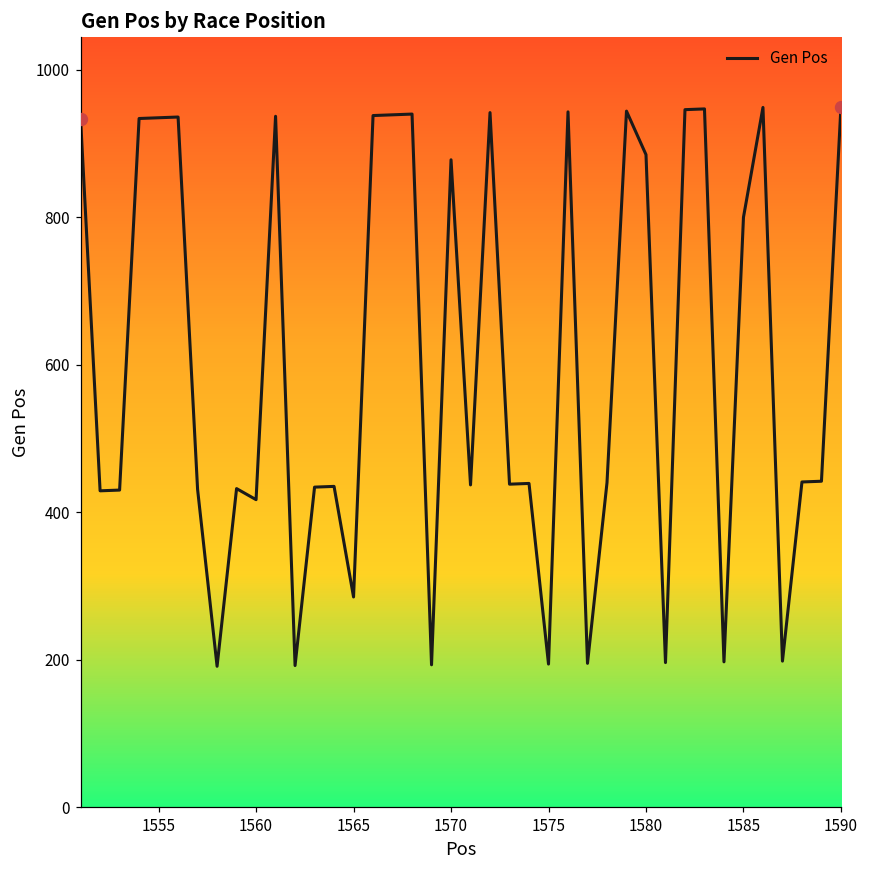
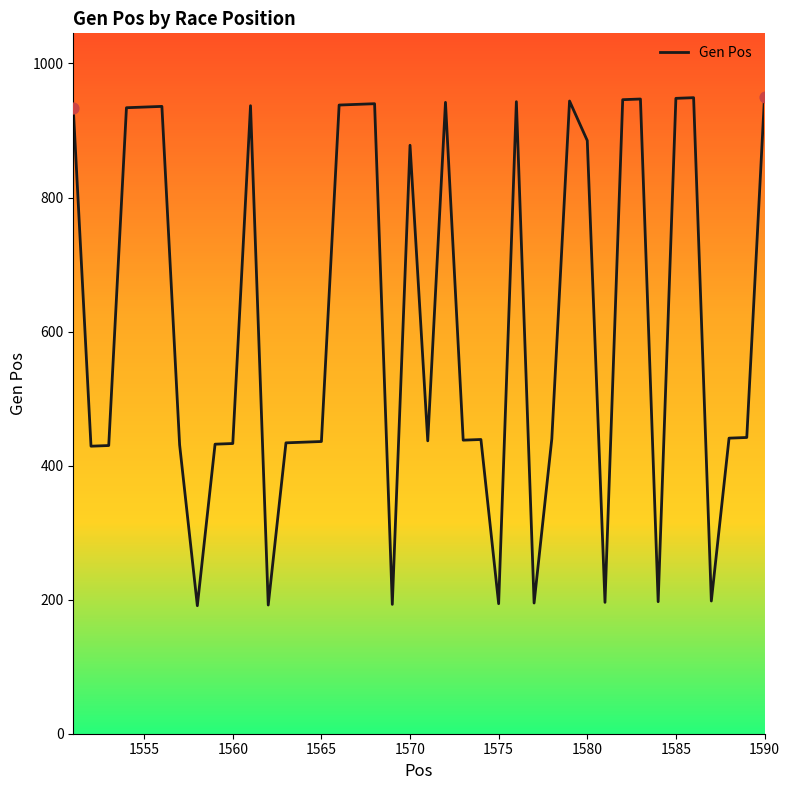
Gen Pos, 1560: 420 -> 430
Gen Pos, 1565: 290 -> 440
Gen Pos, 1585: 800 -> 950
